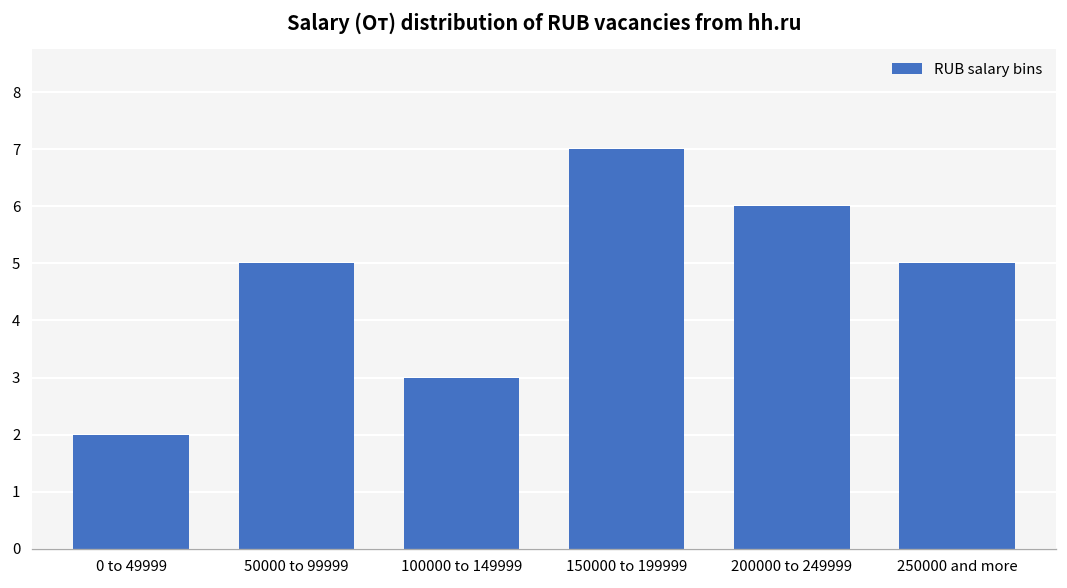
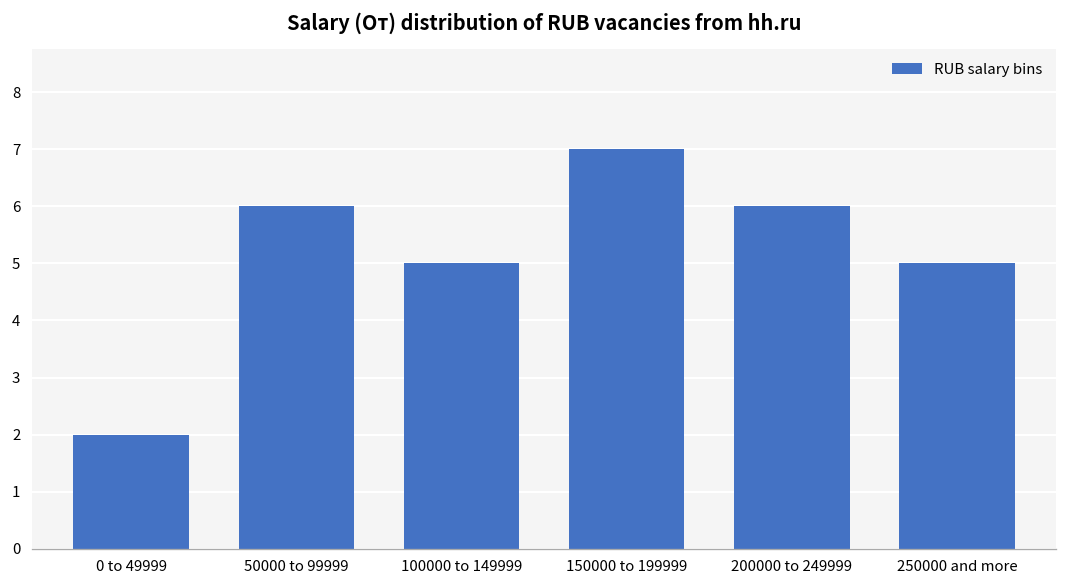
50000 to 99999: 5 -> 6
100000 to 149999: 3 -> 5
